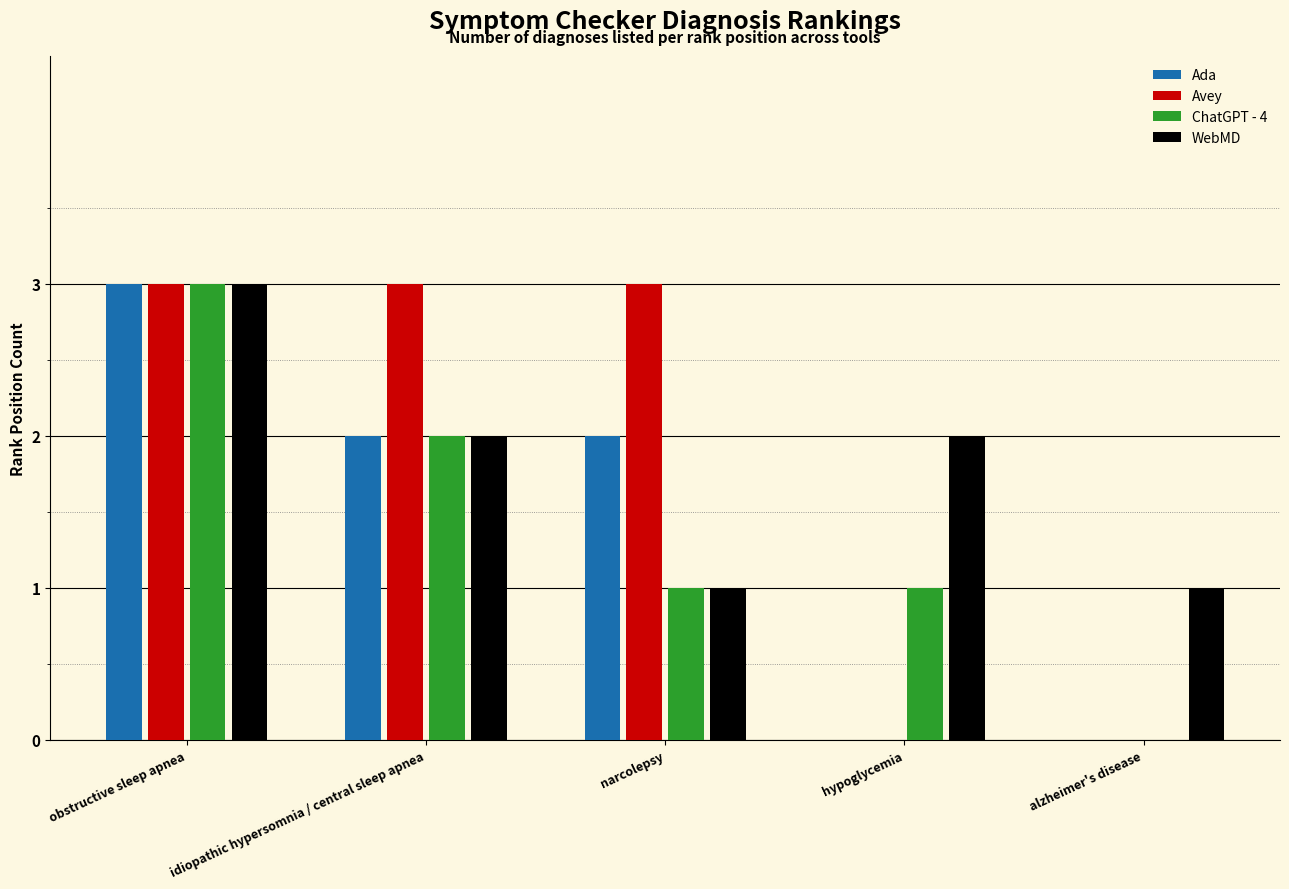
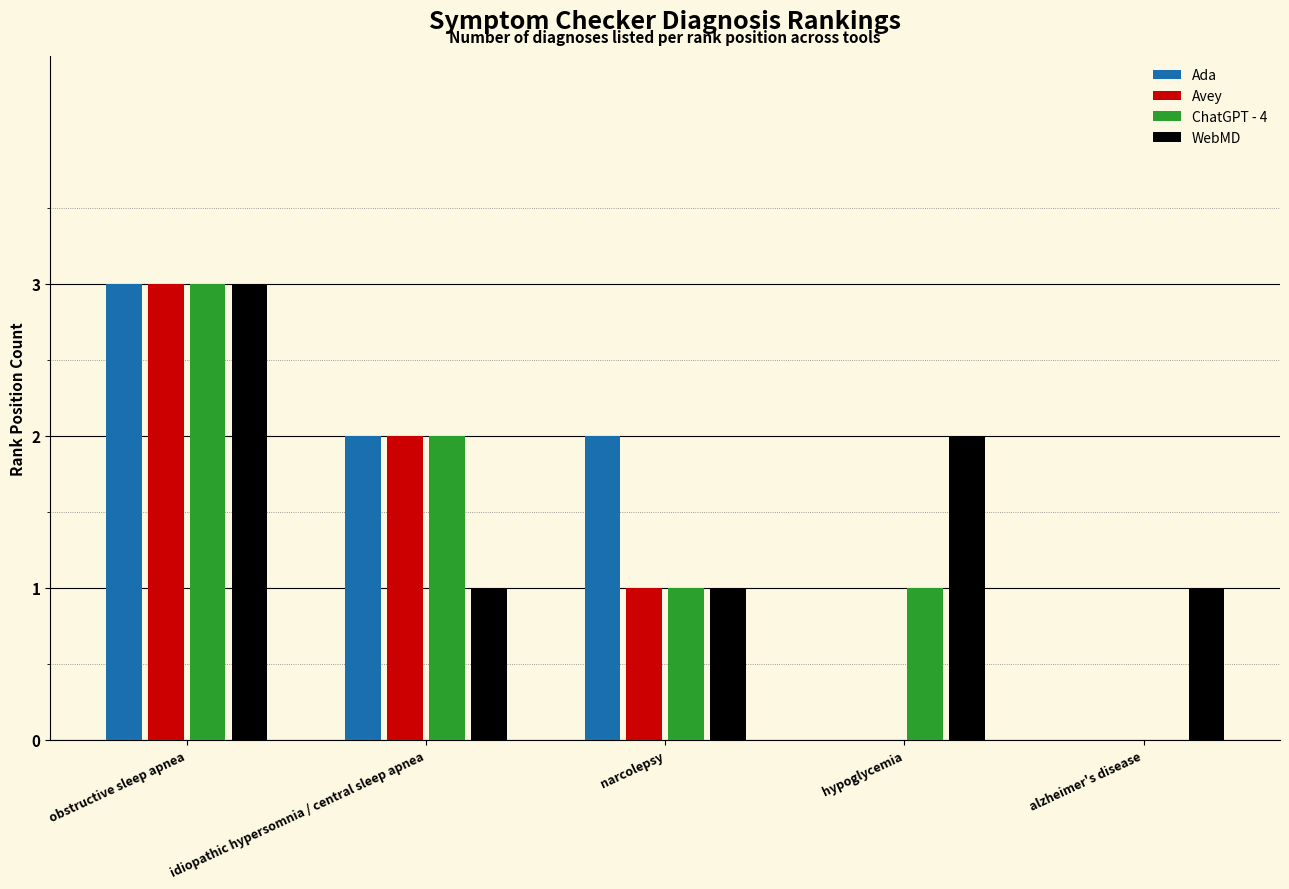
Avey, idiopathic hypersomnia / central sleep apnea: 3 -> 2
WebMD, idiopathic hypersomnia / central sleep apnea: 2 -> 1
Avey, narcolepsy: 3 -> 1
